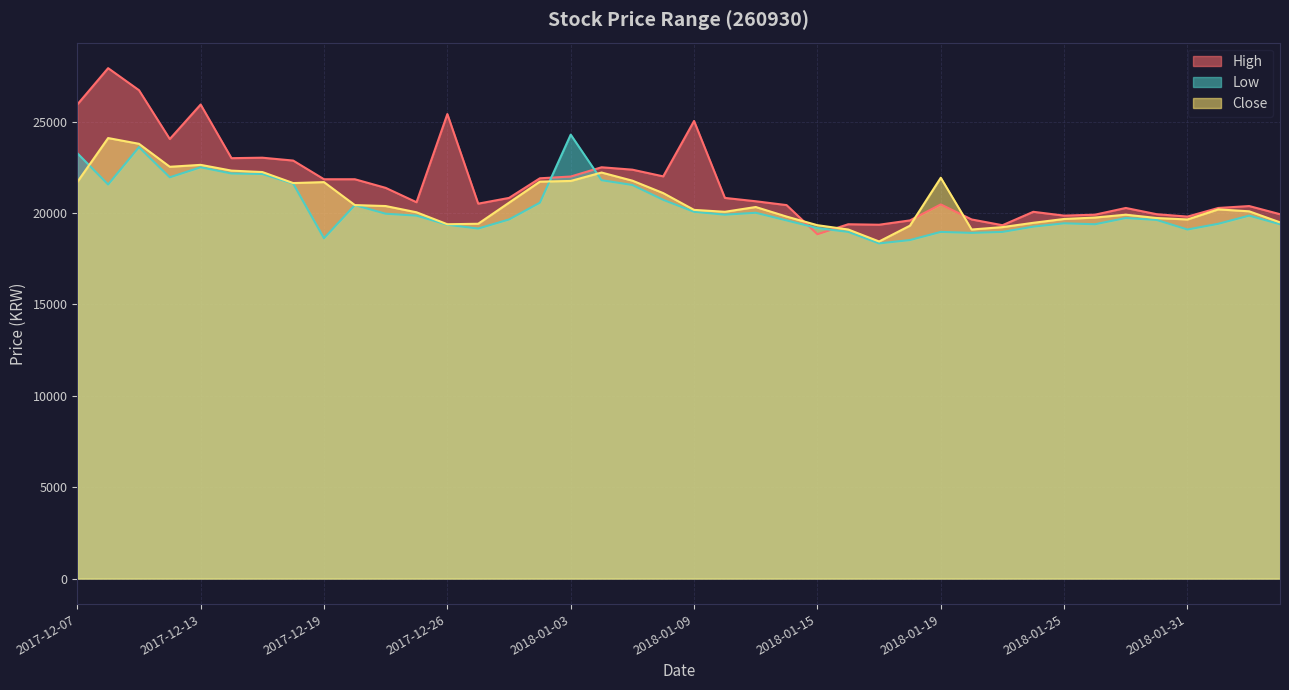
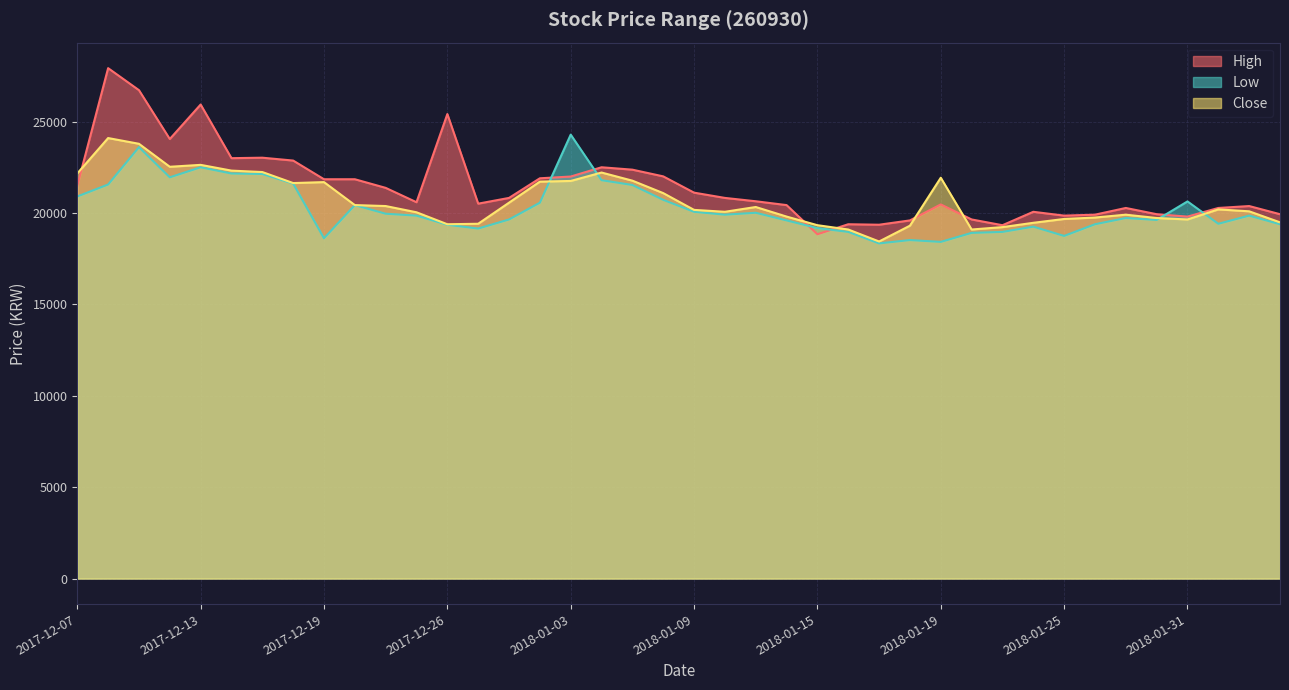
High, 2017-12-07: 25900 -> 21500
Low, 2017-12-07: 23300 -> 20900
Close, 2017-12-07: 21700 -> 22200
High, 2018-01-09: 25000 -> 21100
Low, 2018-01-19: 19000 -> 18400
Low, 2018-01-25: 19400 -> 18800
Low, 2018-01-31: 19100 -> 20600
